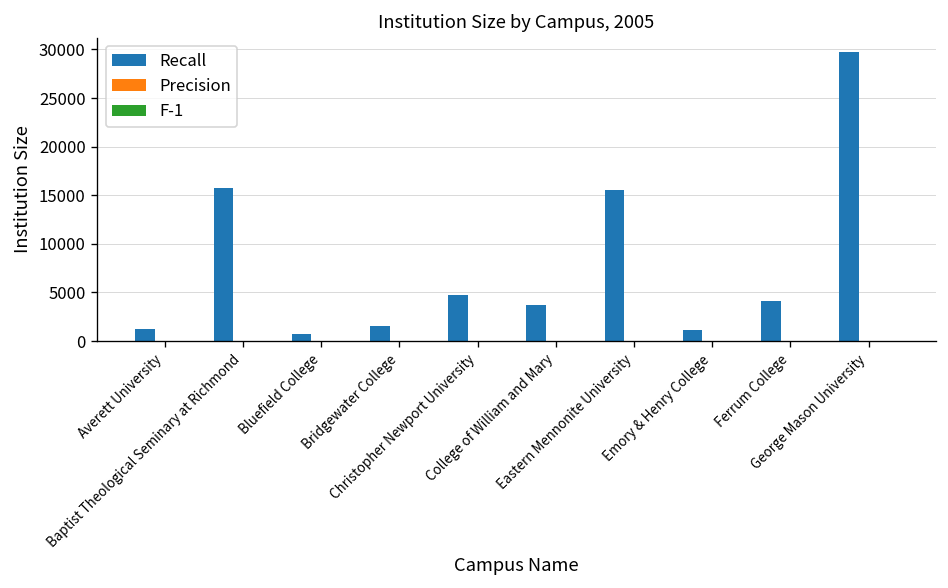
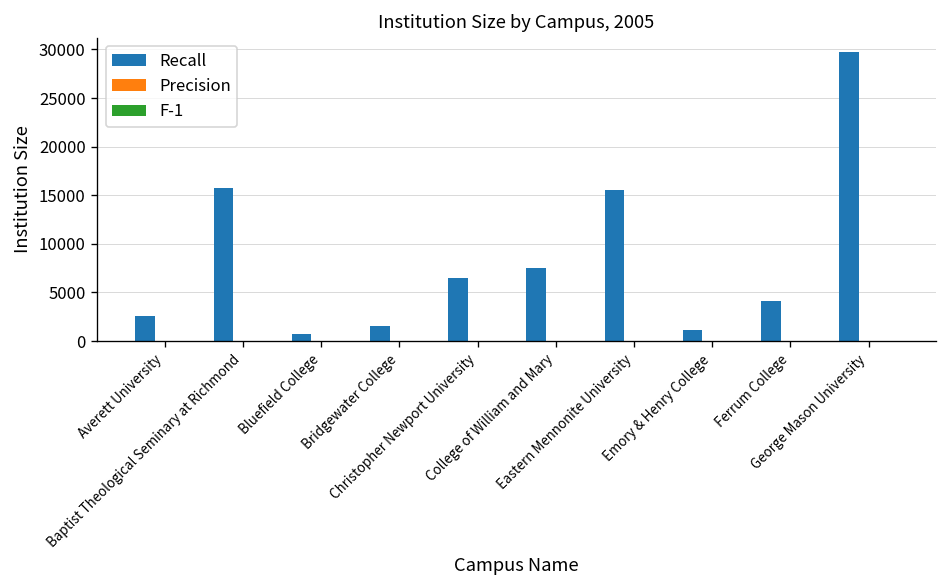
Recall, Averett University: 1000 -> 3000
Recall, Christopher Newport University: 5000 -> 7000
Recall, College of William and Mary: 4000 -> 8000
